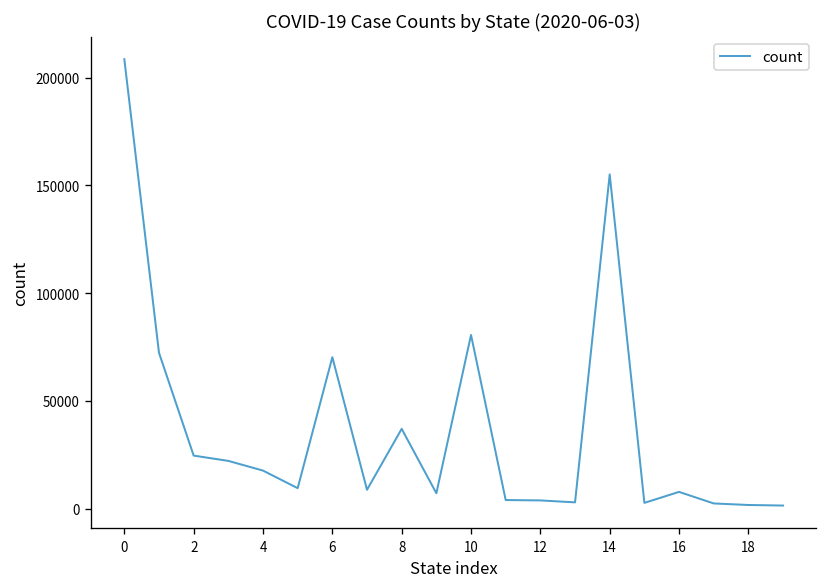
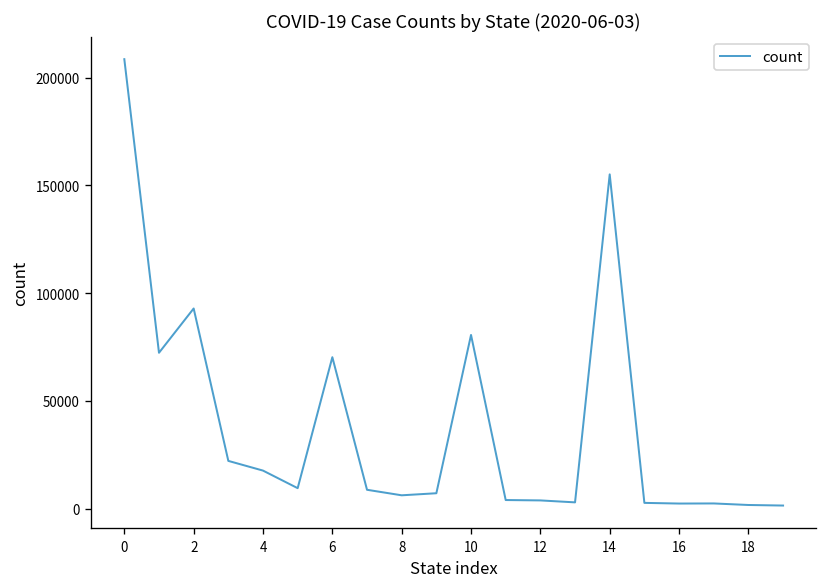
2: 25000 -> 93000
8: 37000 -> 6000
16: 8000 -> 2000
